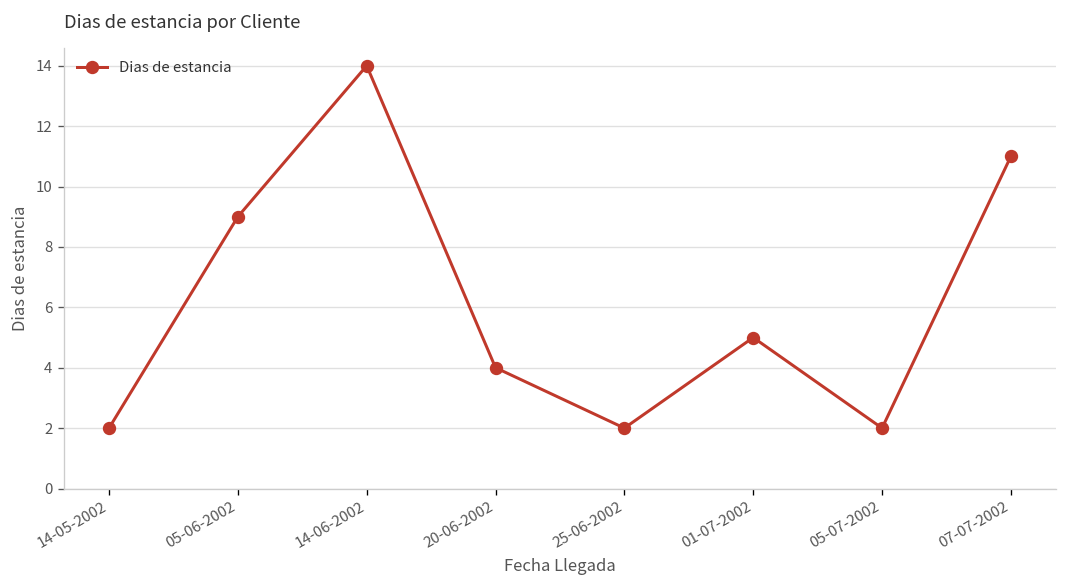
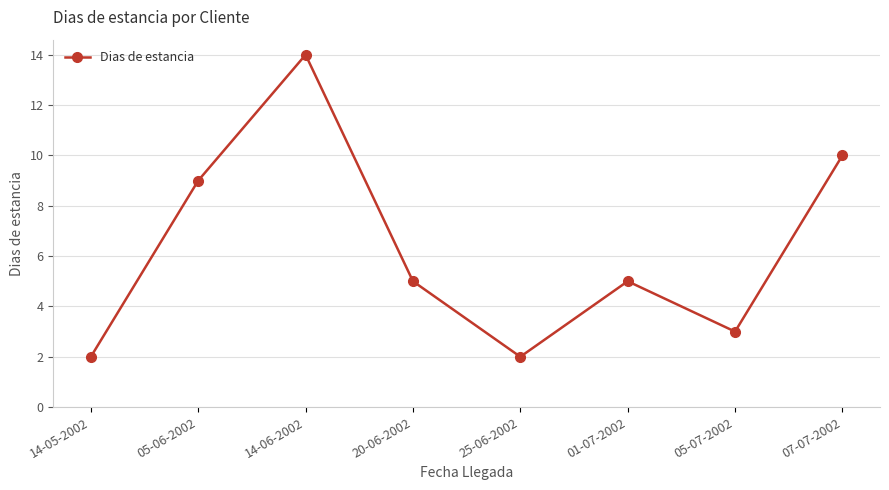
20-06-2002: 4 -> 5
05-07-2002: 2 -> 3
07-07-2002: 11 -> 10
